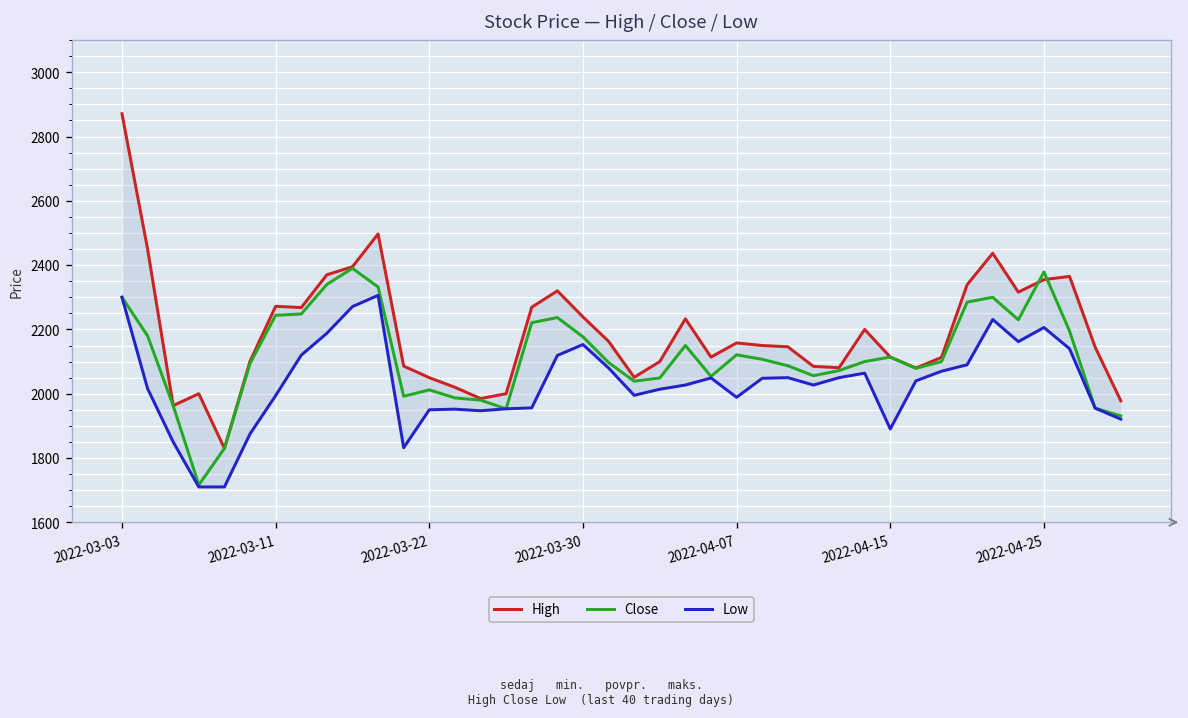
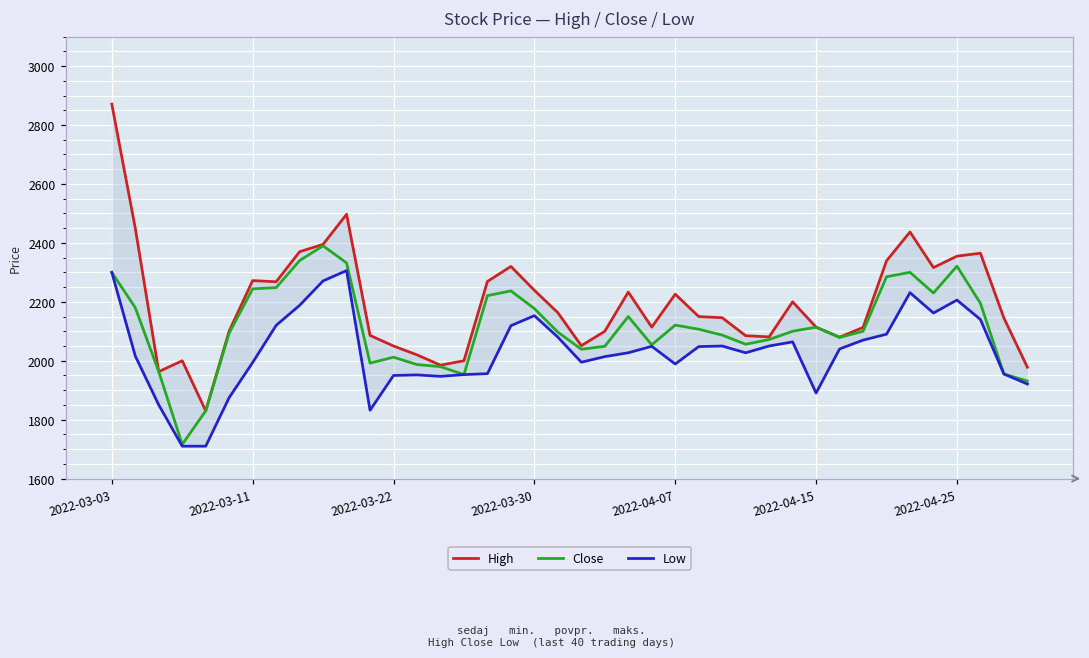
High, 2022-04-07: 2160 -> 2230
Close, 2022-04-25: 2380 -> 2320
